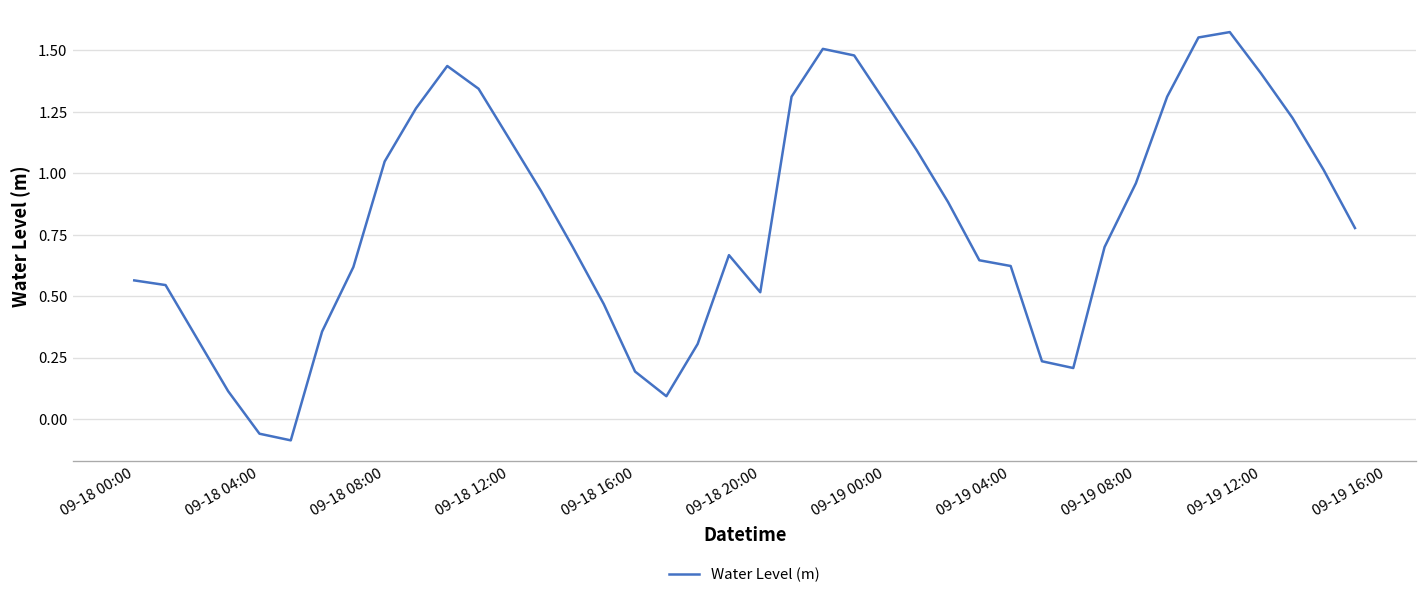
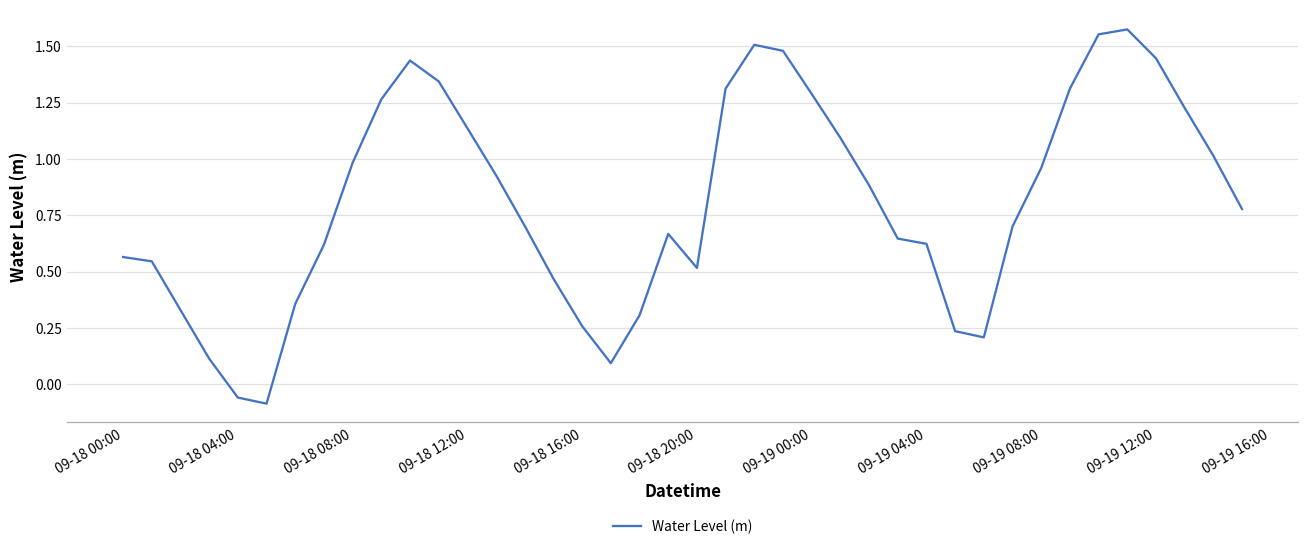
09-18 08:00: 1.05 -> 0.98
09-18 16:00: 0.19 -> 0.26
09-19 12:00: 1.41 -> 1.45
